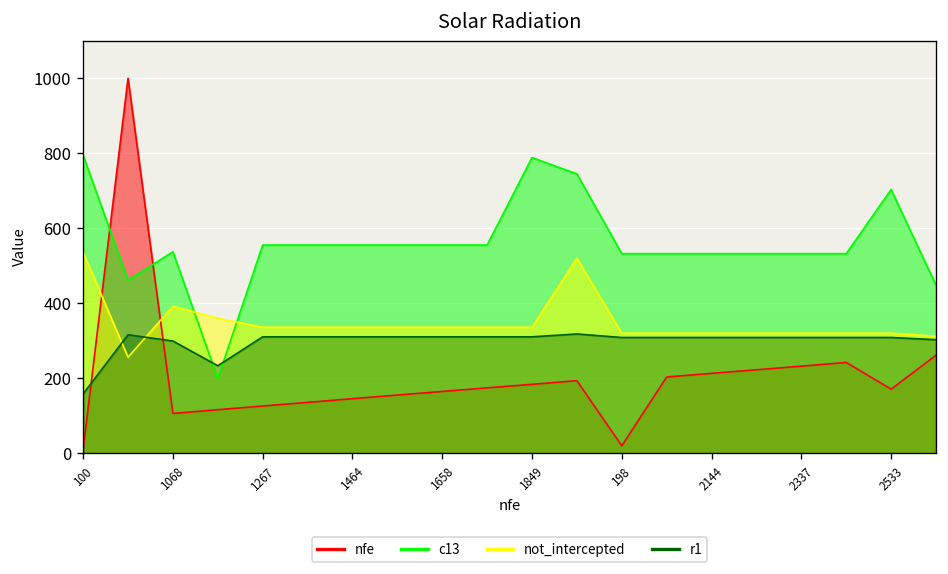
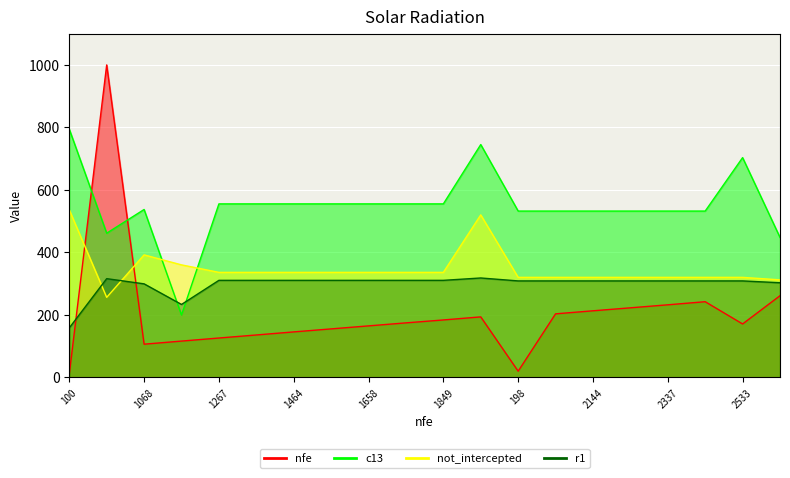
c13, 1849: 790 -> 560
